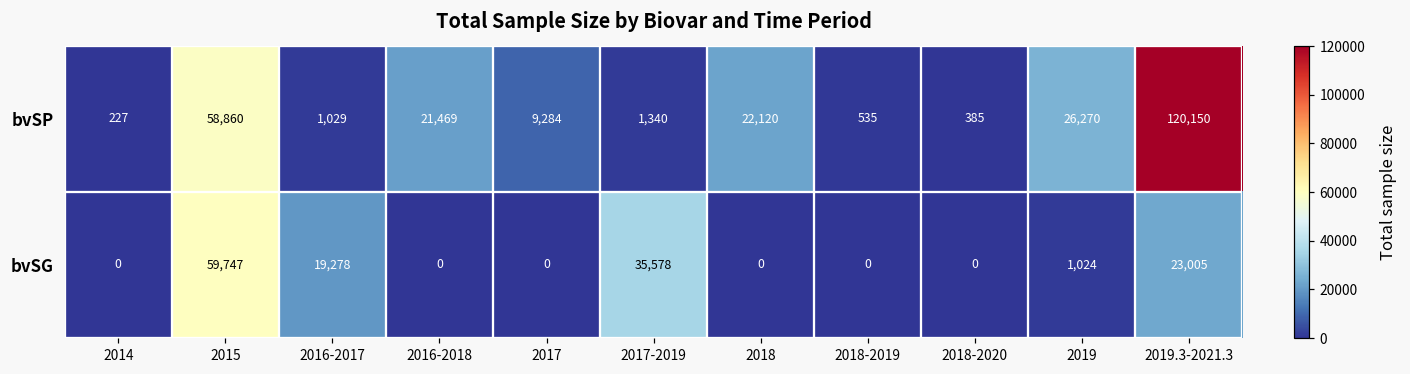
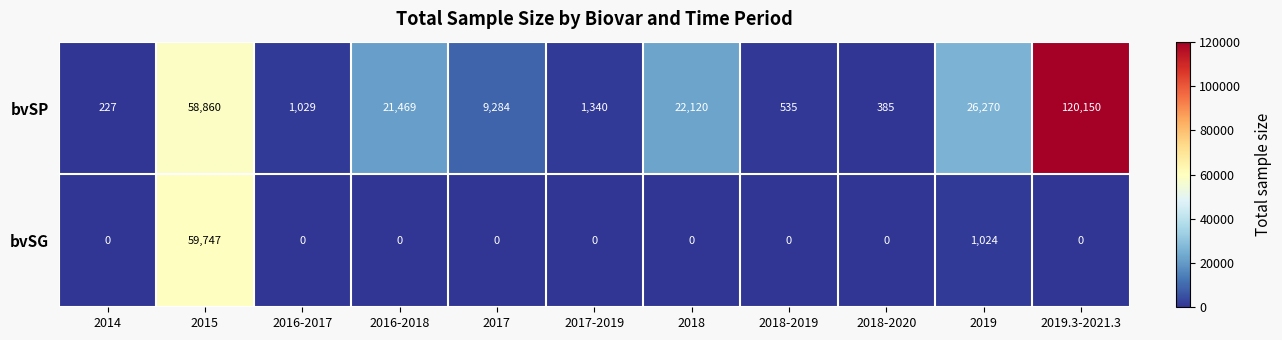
bvSG, 2016-2017: 19,278 -> 0
bvSG, 2017-2019: 35,578 -> 0
bvSG, 2019.3-2021.3: 23,005 -> 0
